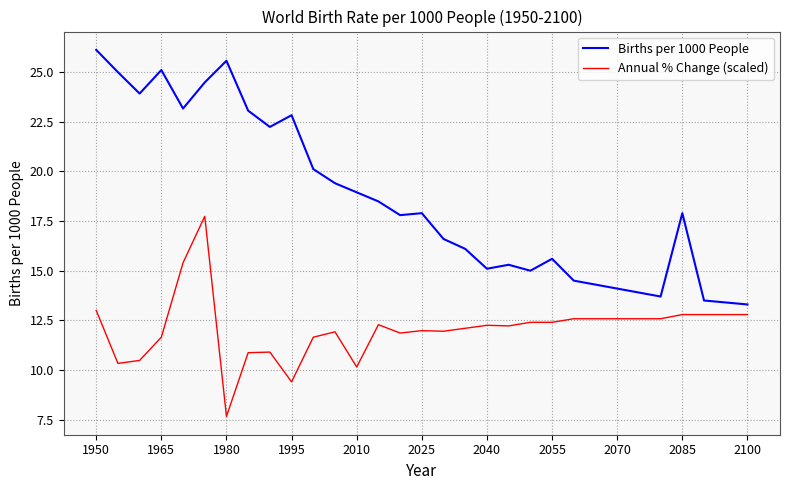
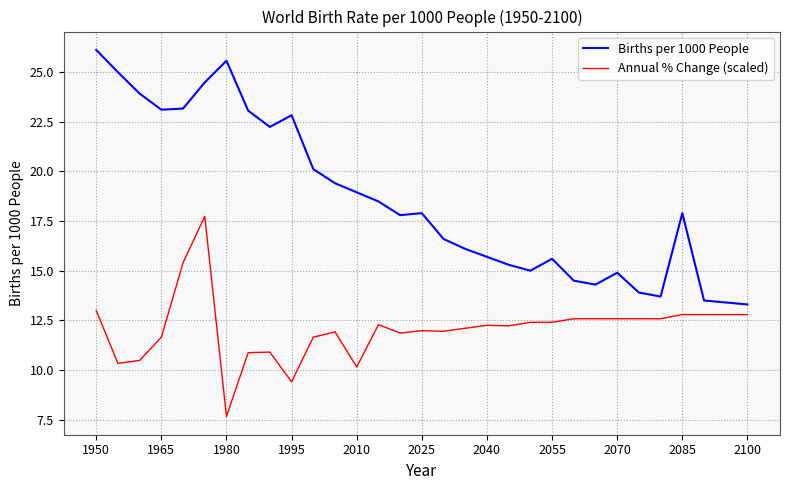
Births per 1000 People, 1965: 25.1 -> 23.1
Births per 1000 People, 2040: 15.1 -> 15.7
Births per 1000 People, 2070: 14.1 -> 14.9
